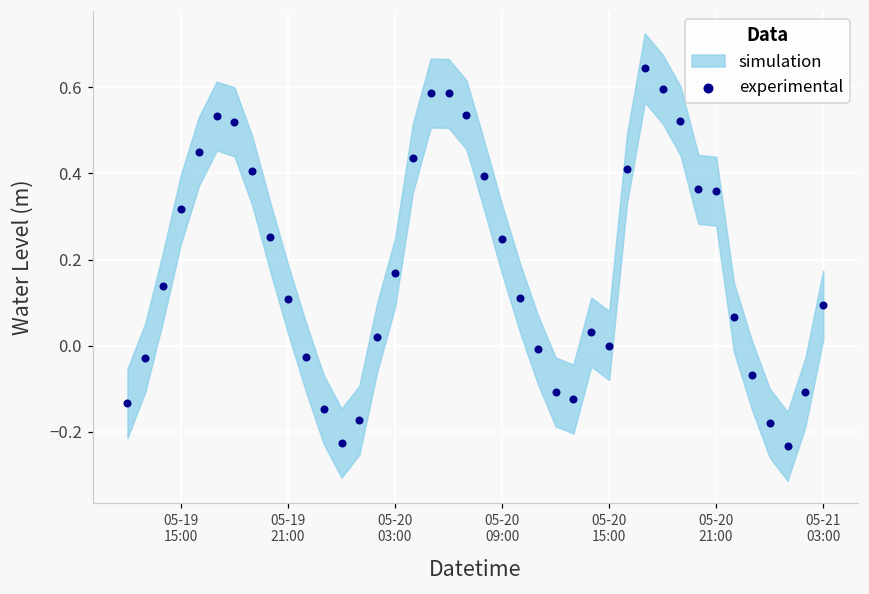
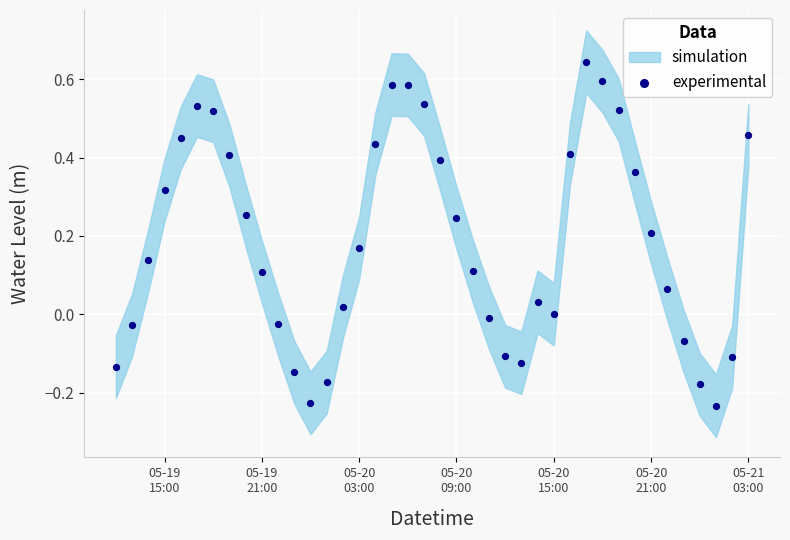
experimental, 05-20 21:00: 0.36 -> 0.21
experimental, 05-21 03:00: 0.09 -> 0.46
